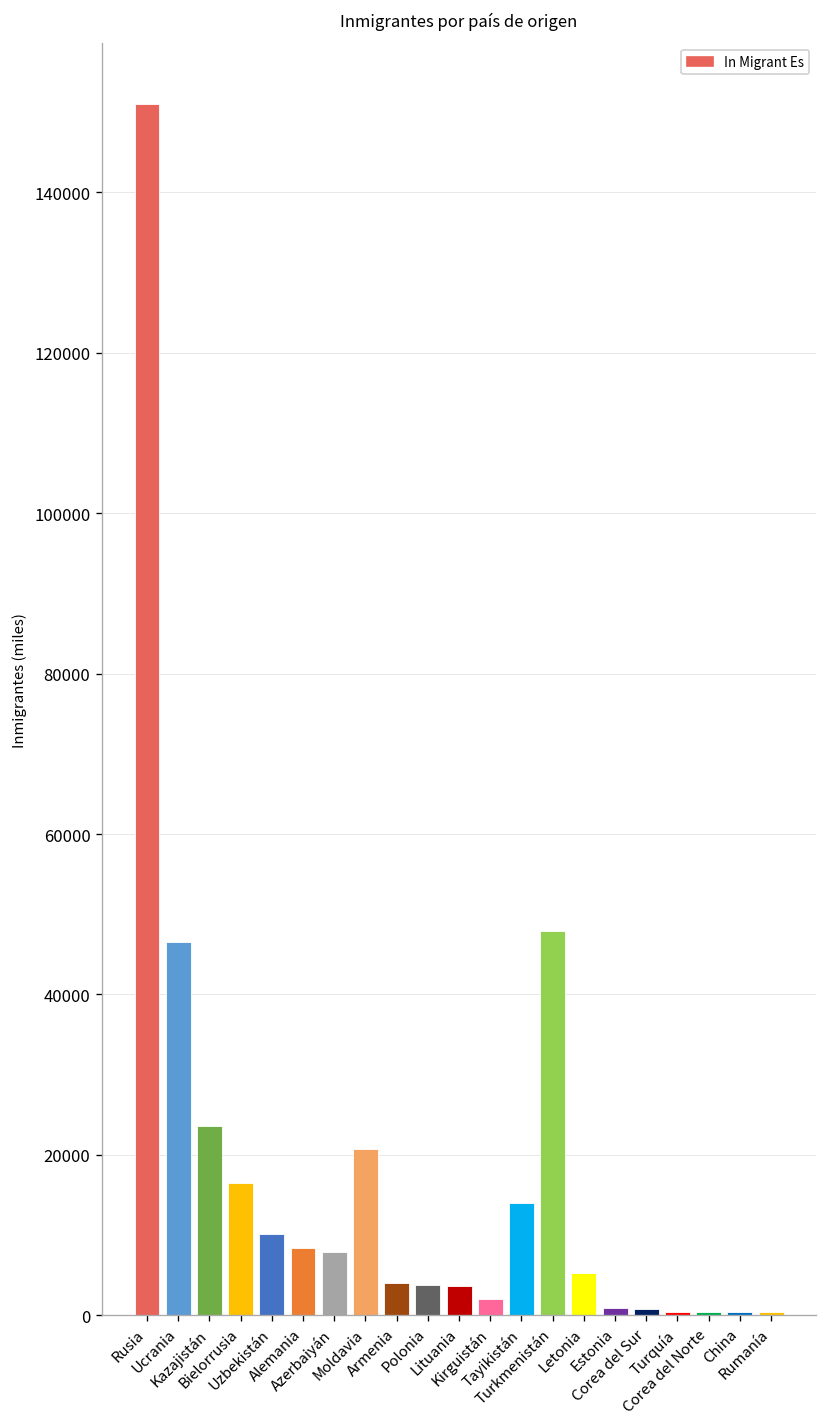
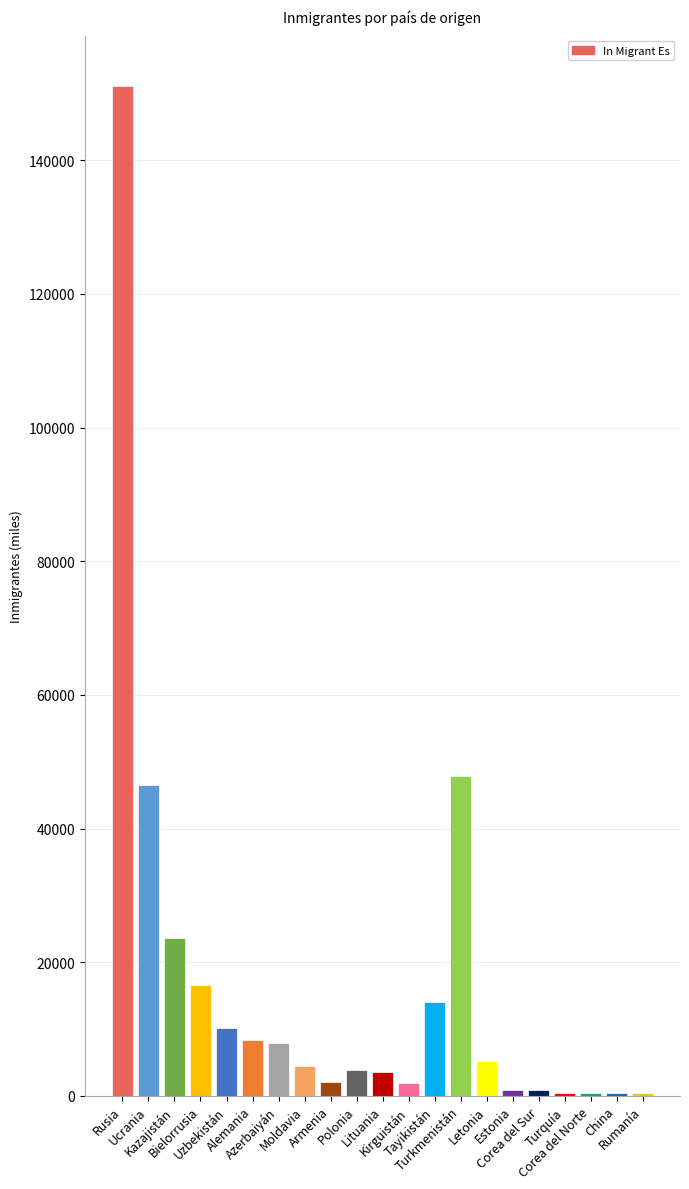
Moldavia: 21000 -> 4000
Armenia: 4000 -> 2000
